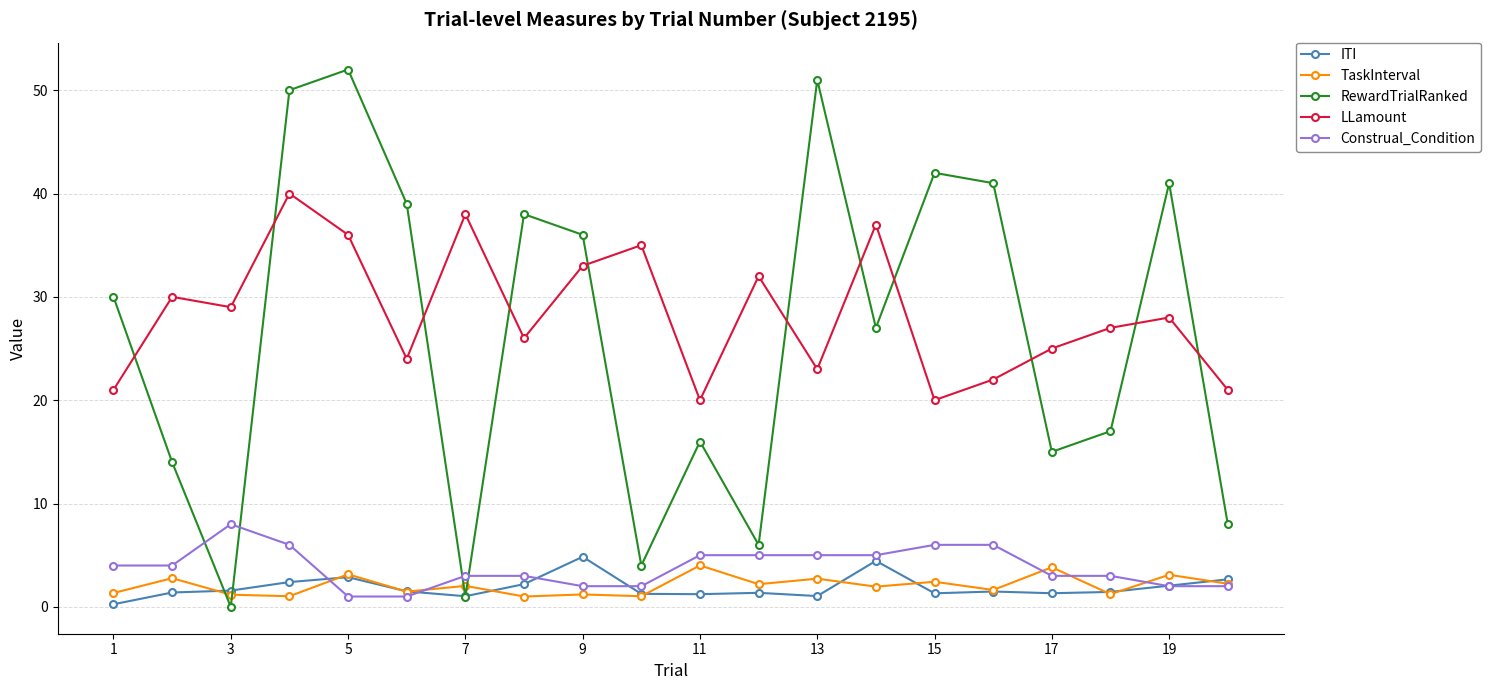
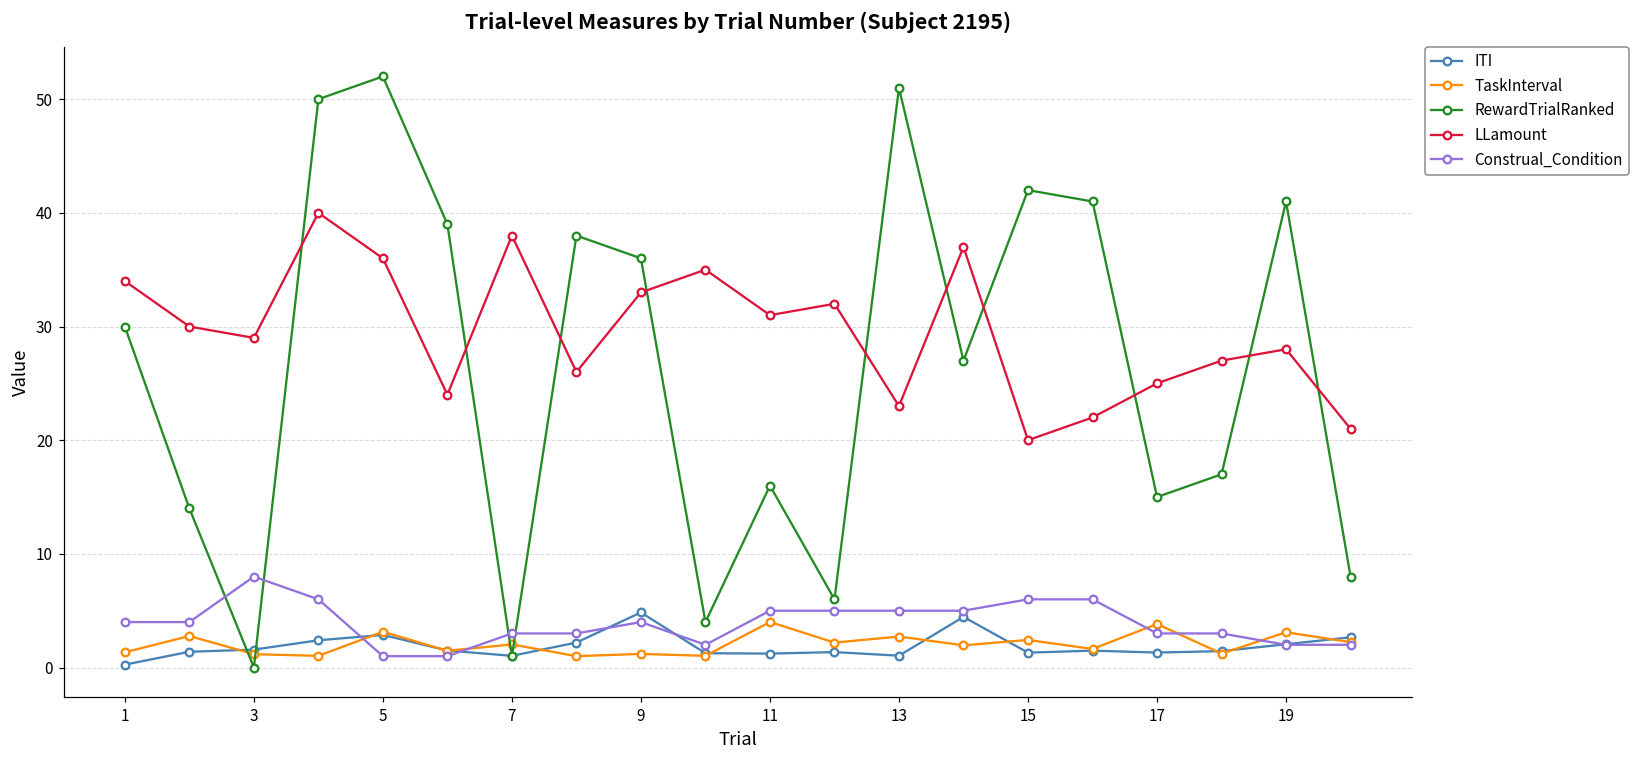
LLamount, 1: 21 -> 34
Construal_Condition, 9: 2 -> 4
LLamount, 11: 20 -> 31
